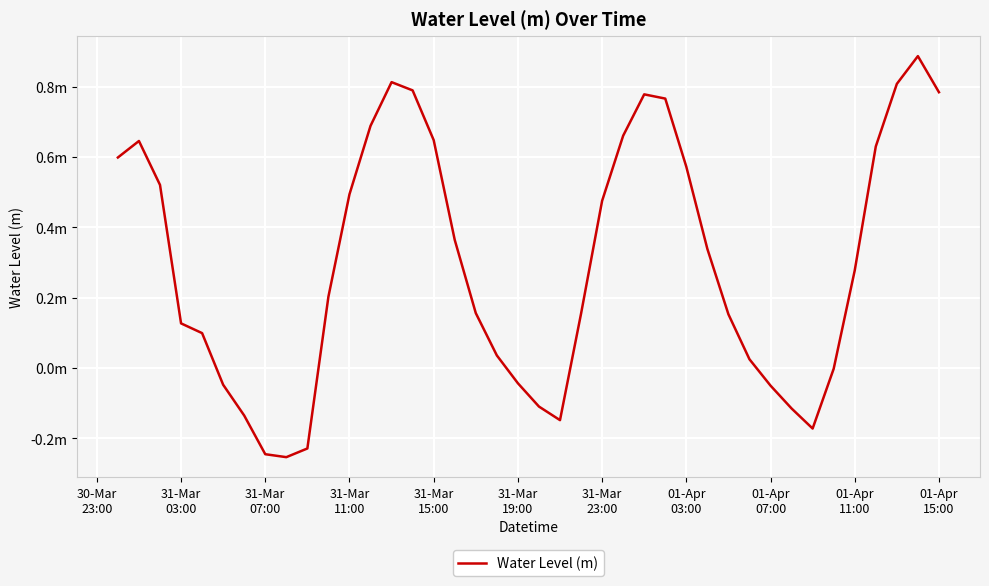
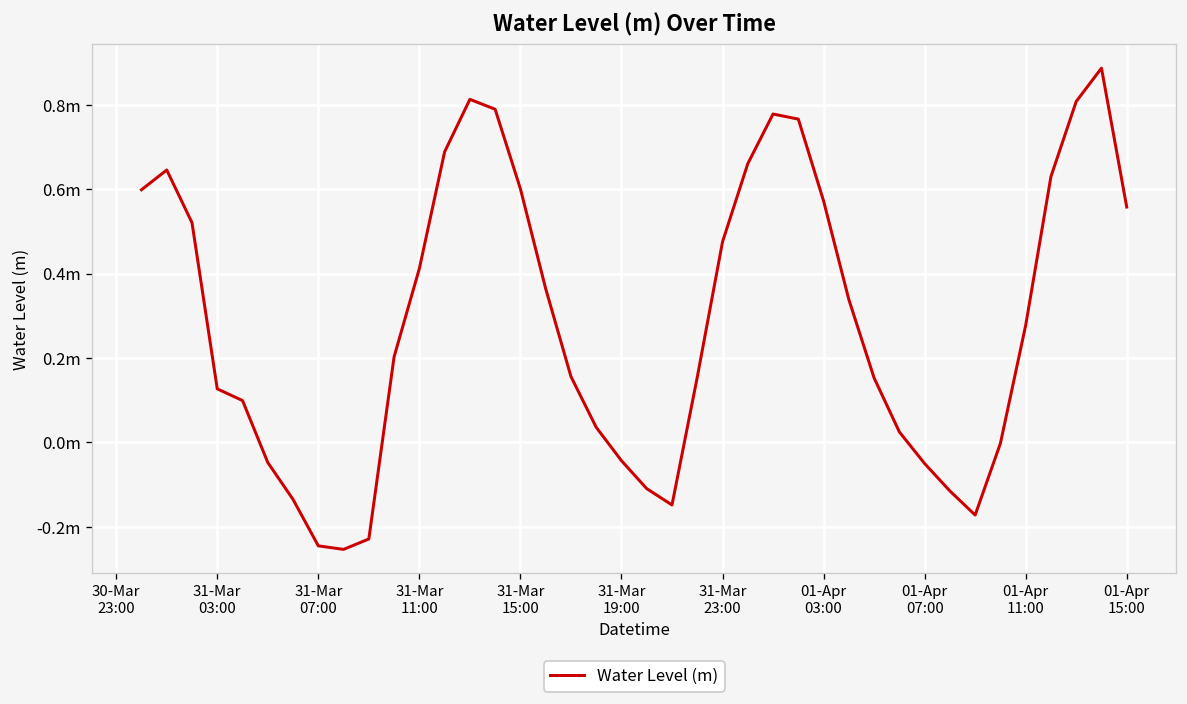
31-Mar 11:00: 0.49m -> 0.41m
31-Mar 15:00: 0.65m -> 0.60m
01-Apr 15:00: 0.78m -> 0.56m
